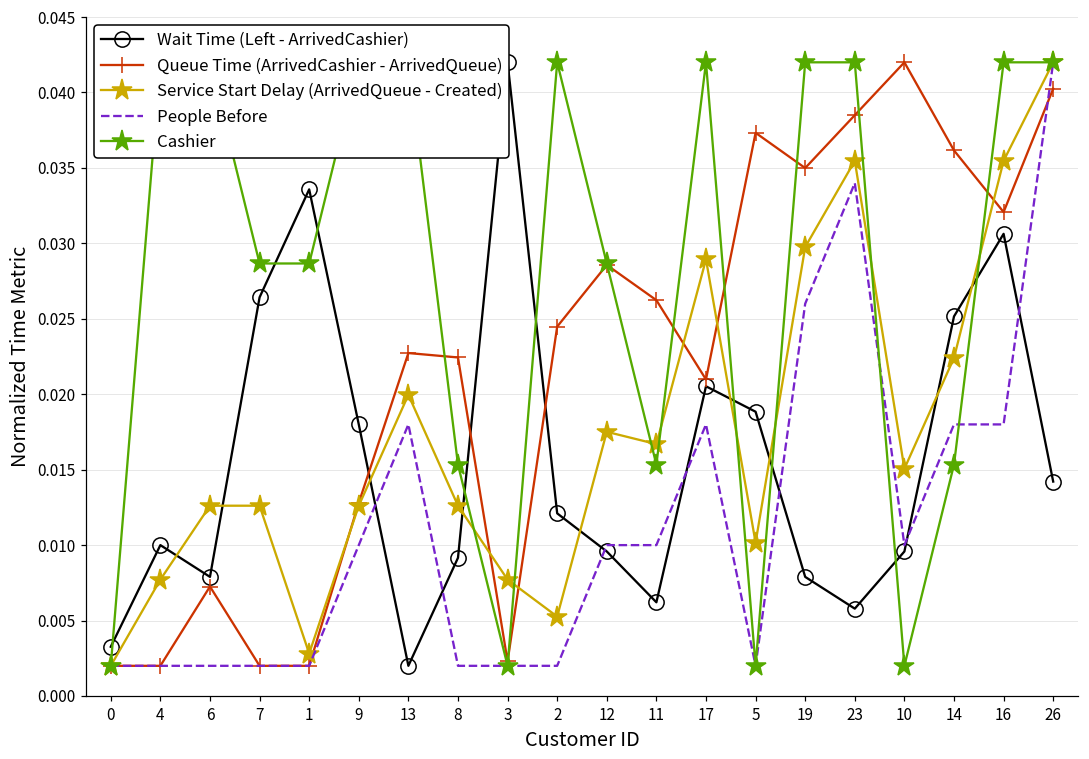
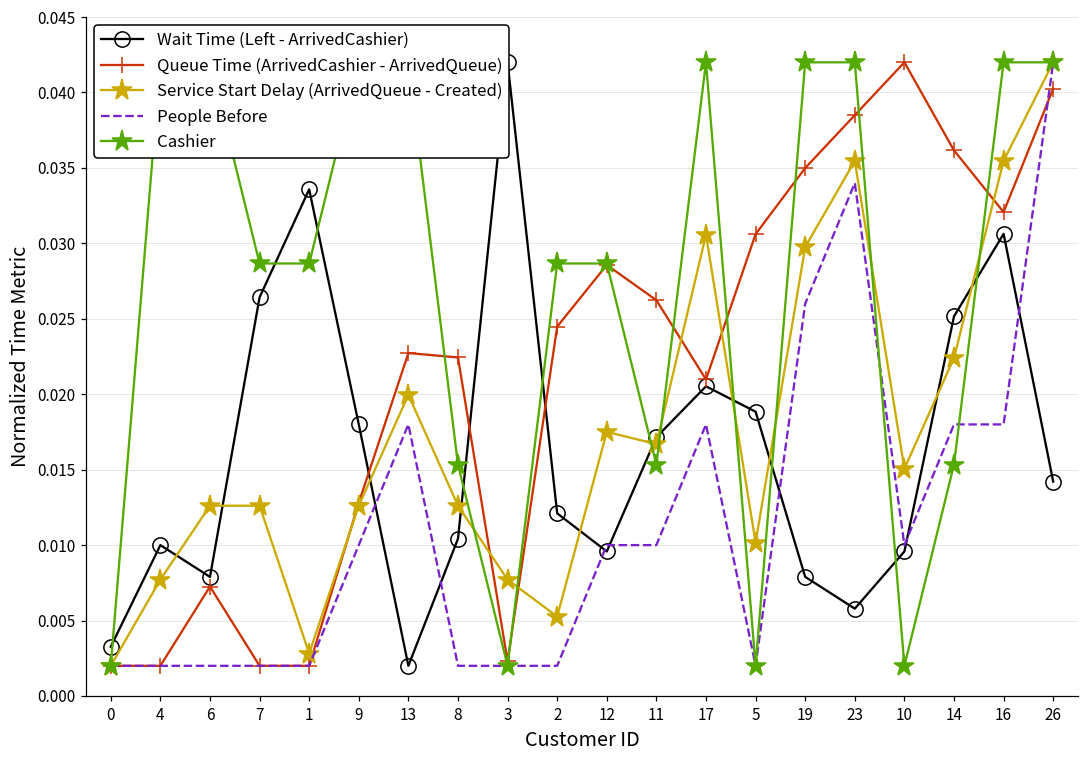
Wait Time (Left - ArrivedCashier), 8: 0.0092 -> 0.0104
Cashier, 2: 0.0420 -> 0.0287
Wait Time (Left - ArrivedCashier), 11: 0.0062 -> 0.0172
Service Start Delay (ArrivedQueue - Created), 17: 0.0289 -> 0.0306
Queue Time (ArrivedCashier - ArrivedQueue), 5: 0.0373 -> 0.0306
